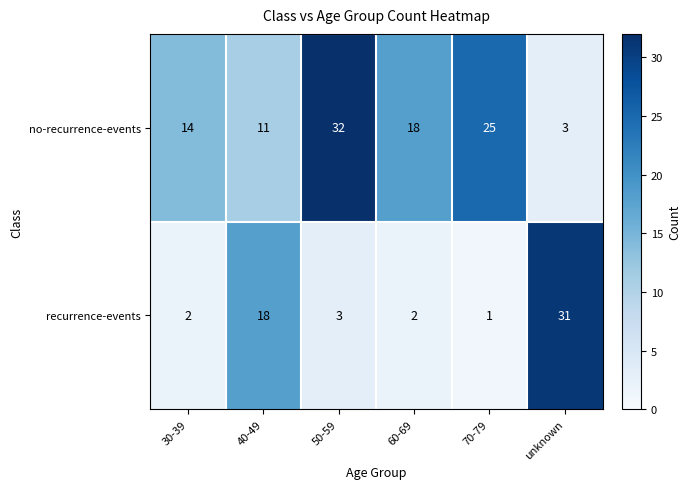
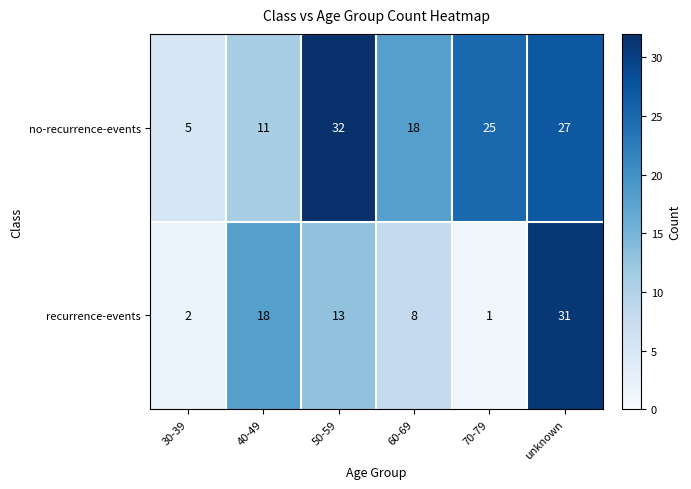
no-recurrence-events, 30-39: 14 -> 5
no-recurrence-events, unknown: 3 -> 27
recurrence-events, 50-59: 3 -> 13
recurrence-events, 60-69: 2 -> 8
